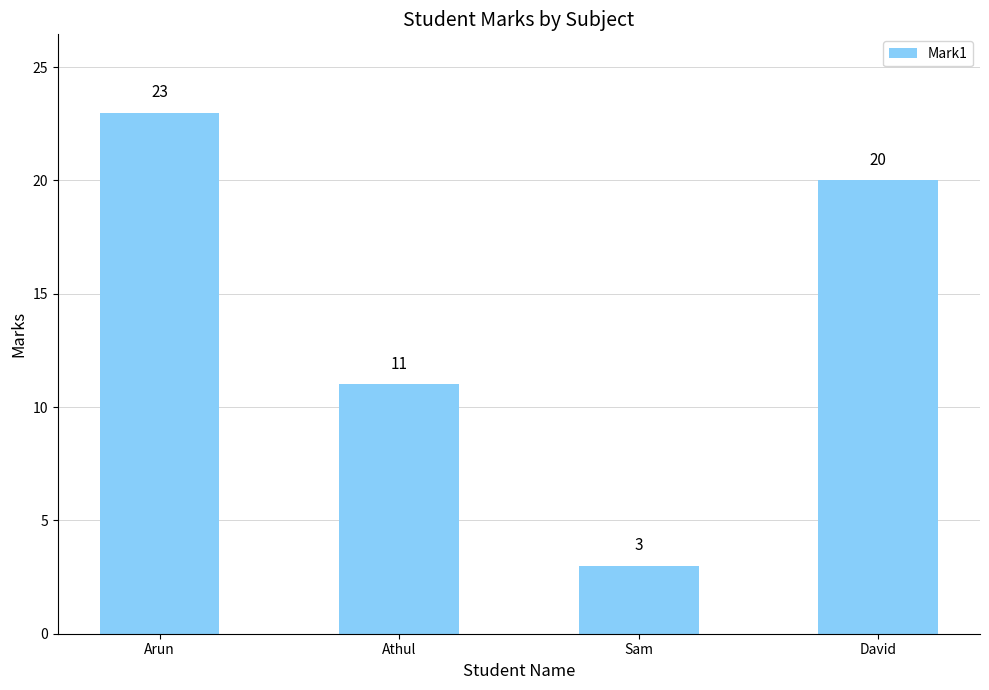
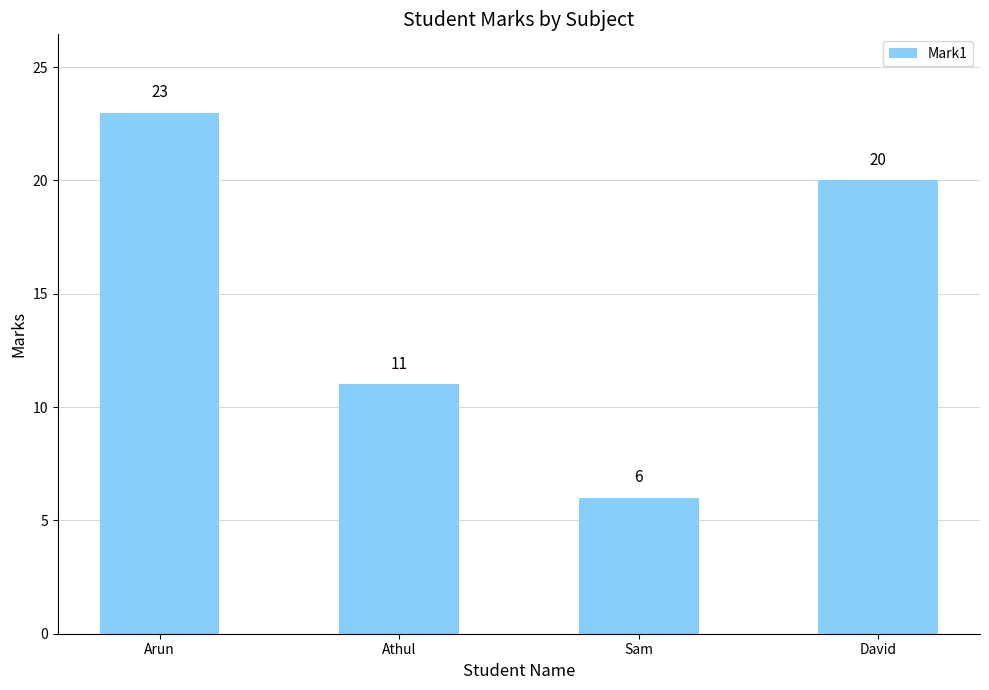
Sam: 3 -> 6
